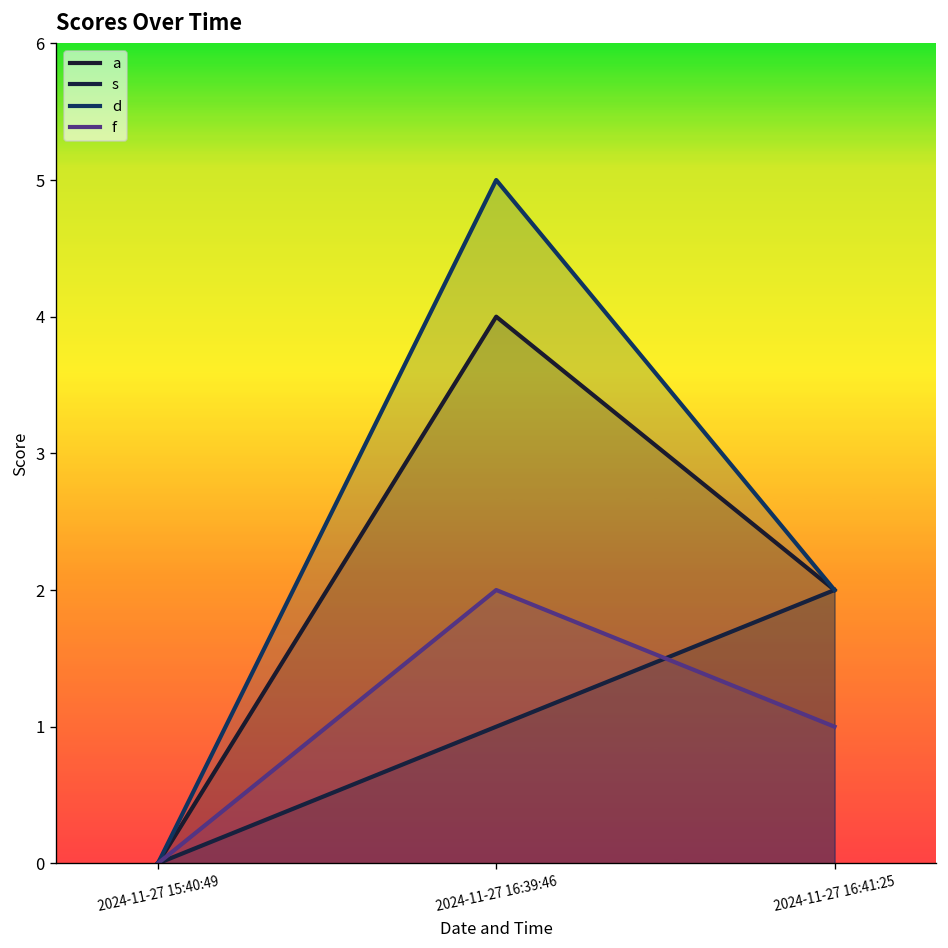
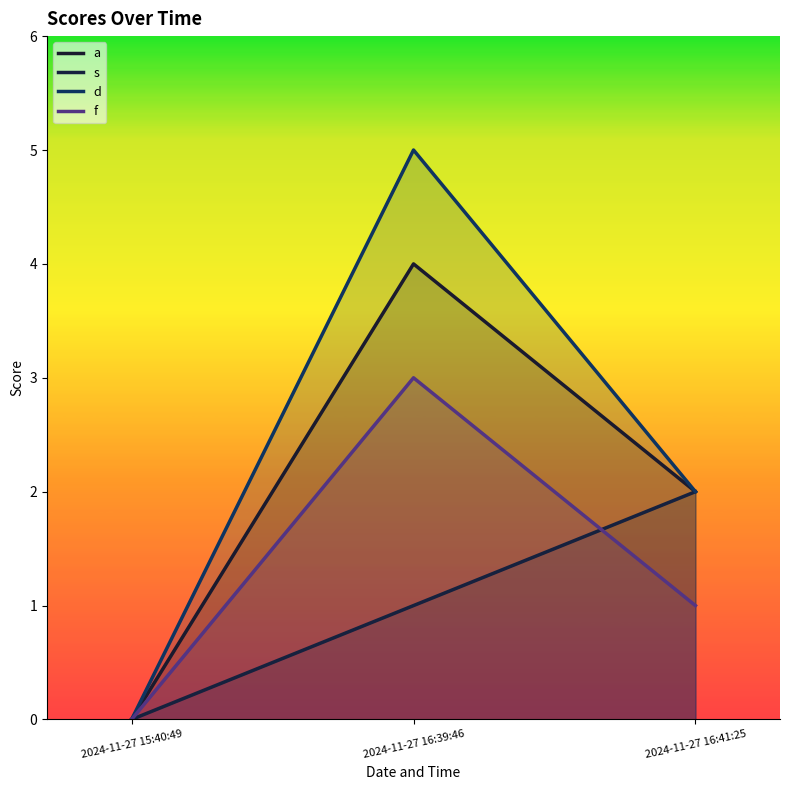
f, 2024-11-27 16:39:46: 2 -> 3
